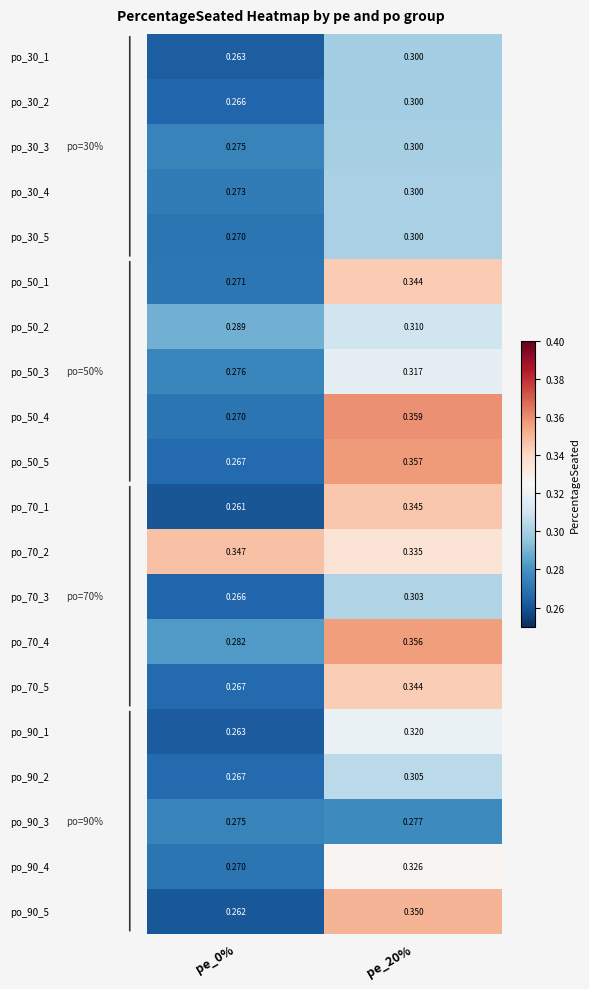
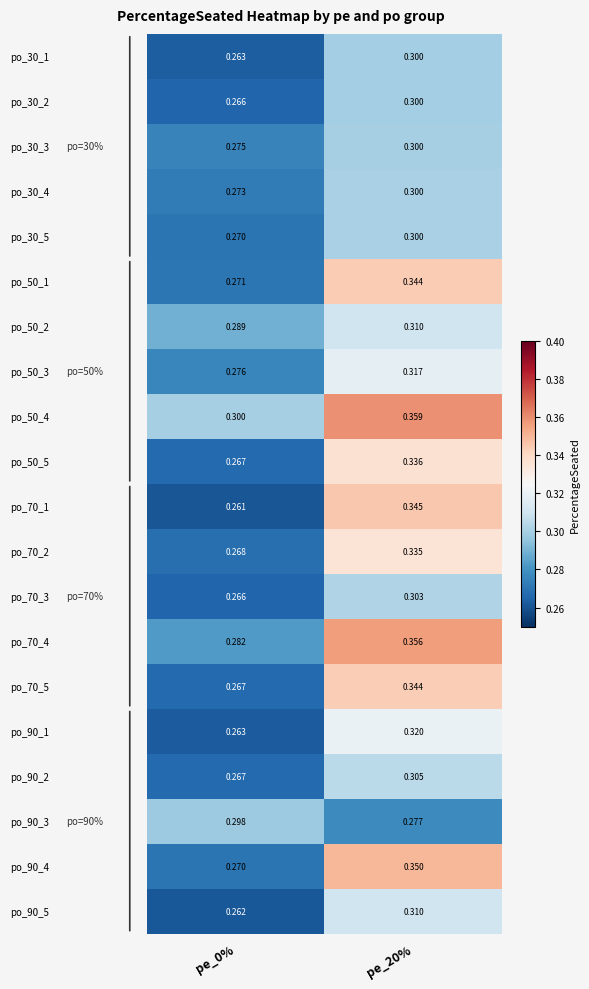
po_50_4, pe_0%: 0.270 -> 0.300
po_50_5, pe_20%: 0.357 -> 0.336
po_70_2, pe_0%: 0.347 -> 0.268
po_90_3, pe_0%: 0.275 -> 0.298
po_90_4, pe_20%: 0.326 -> 0.350
po_90_5, pe_20%: 0.350 -> 0.310
